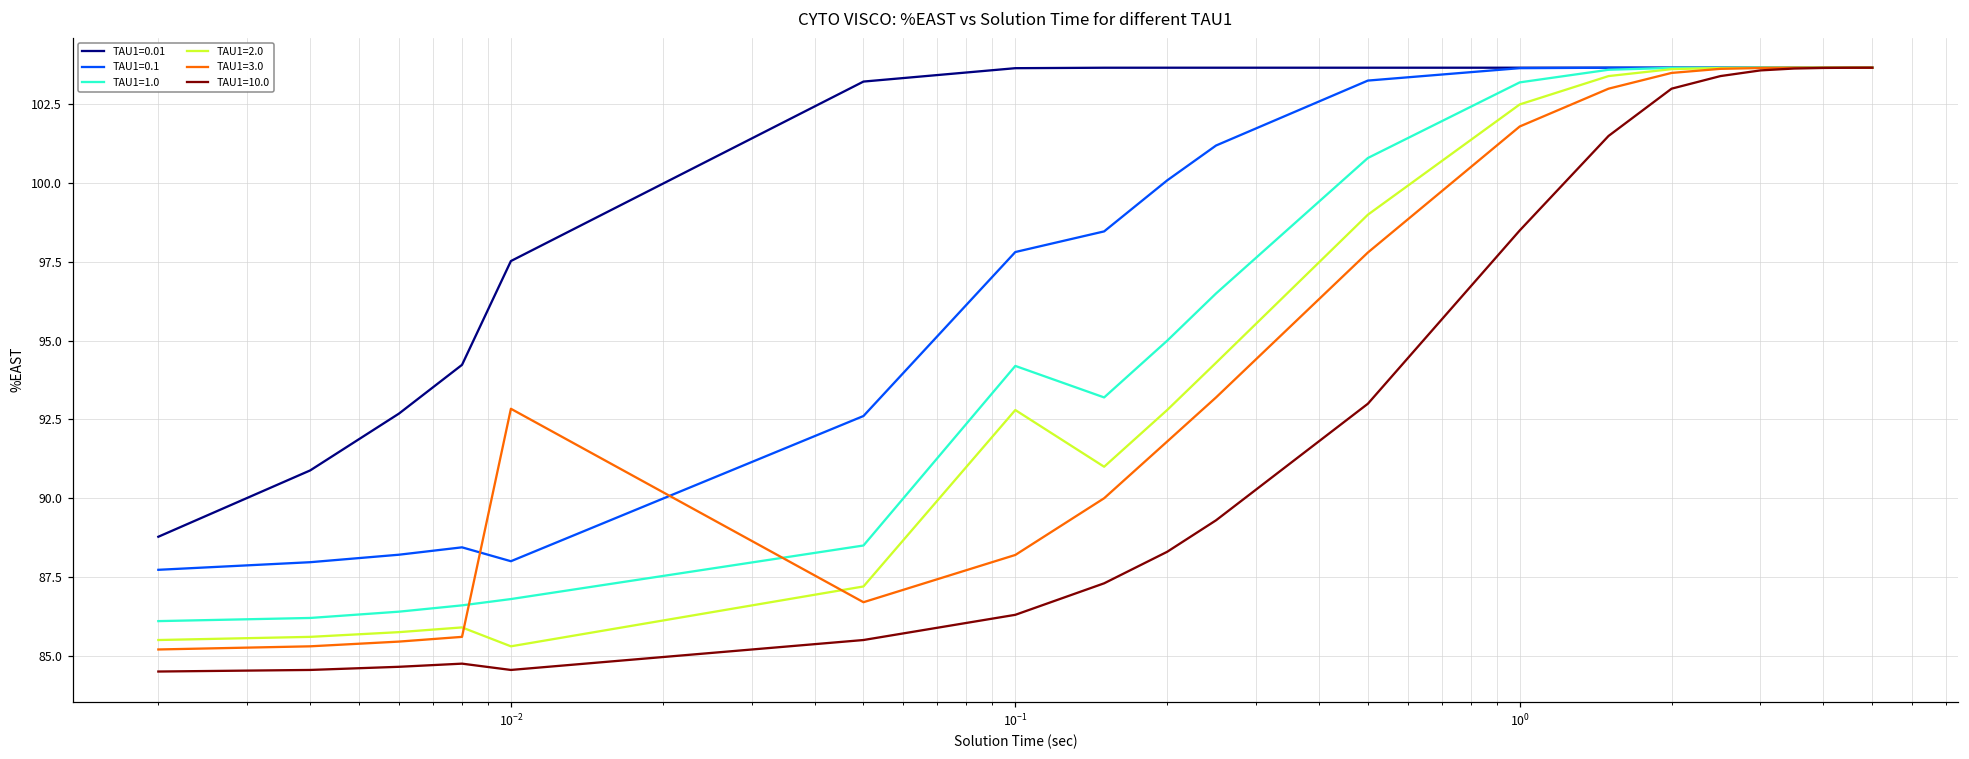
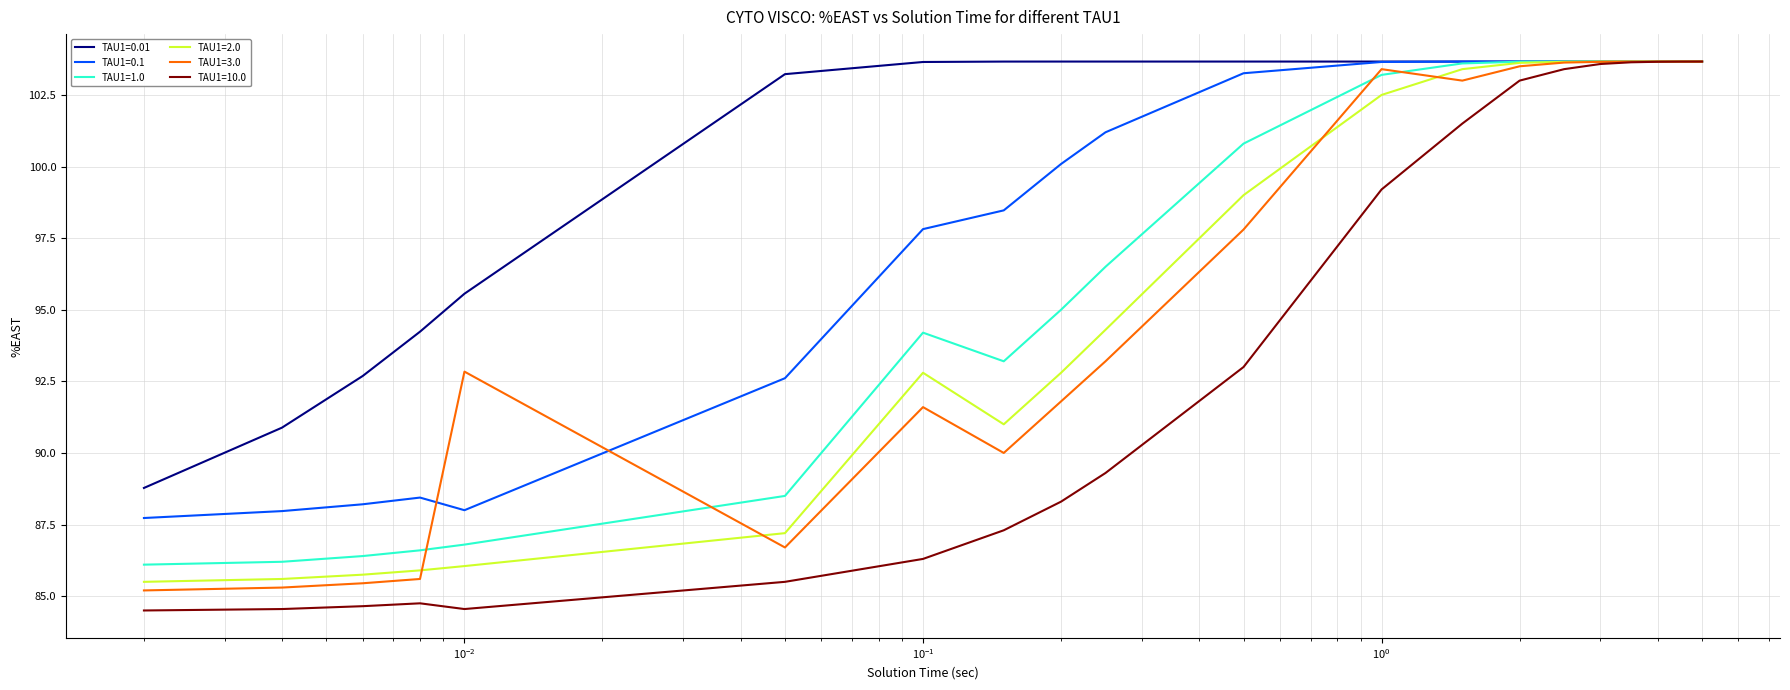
TAU1=0.01, 10^-2: 97.5 -> 95.6
TAU1=2.0, 10^-2: 85.3 -> 86.1
TAU1=3.0, 10^-1: 88.2 -> 91.6
TAU1=3.0, 10^0: 101.8 -> 103.4
TAU1=10.0, 10^0: 98.5 -> 99.2
